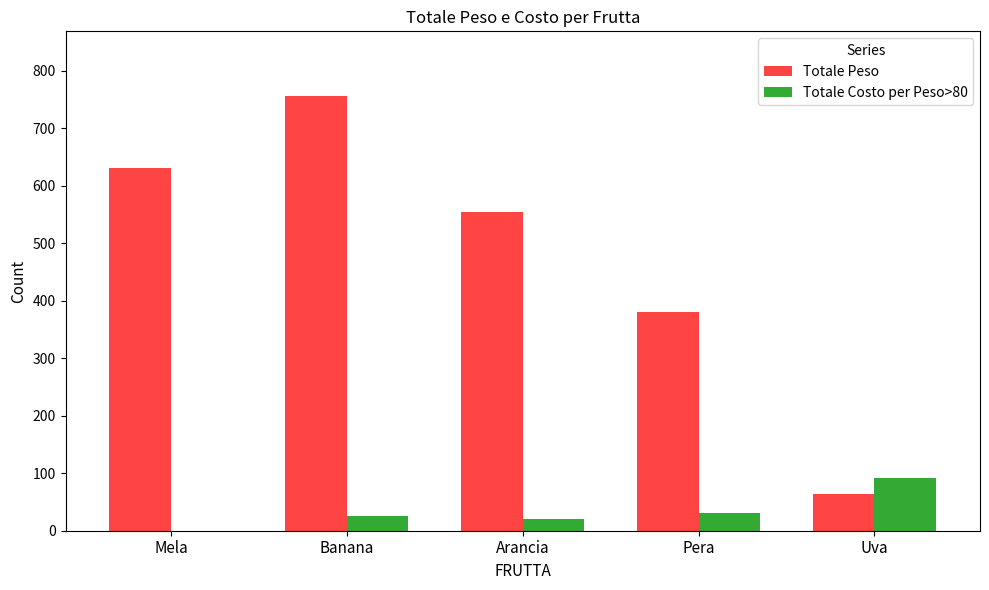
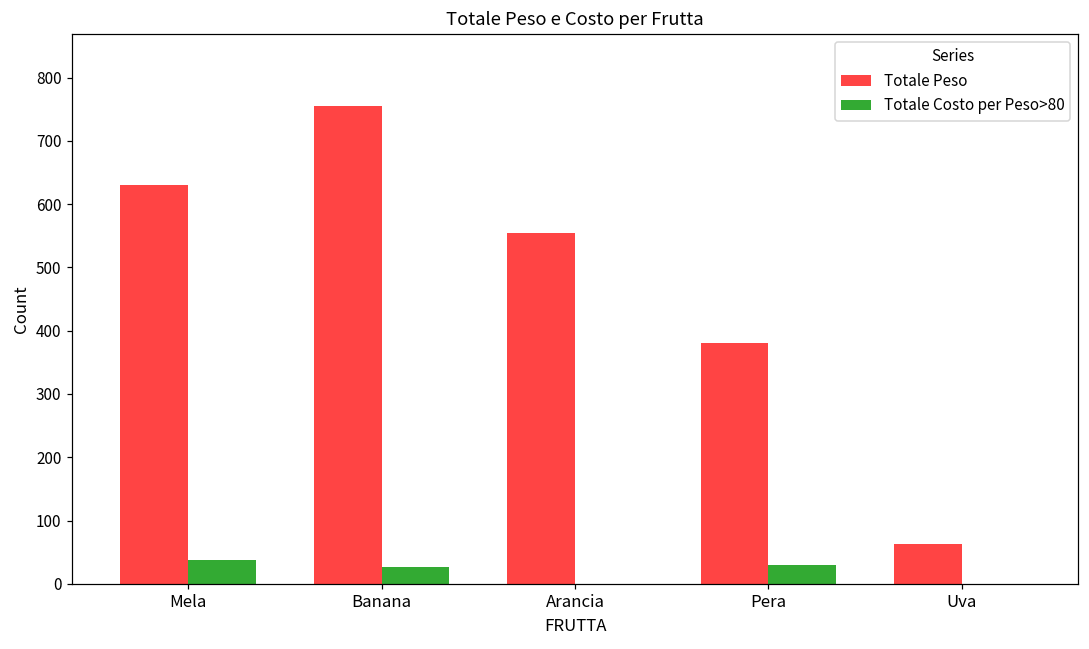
Totale Costo per Peso>80, Mela: 0 -> 40
Totale Costo per Peso>80, Arancia: 20 -> 0
Totale Costo per Peso>80, Uva: 90 -> 0
